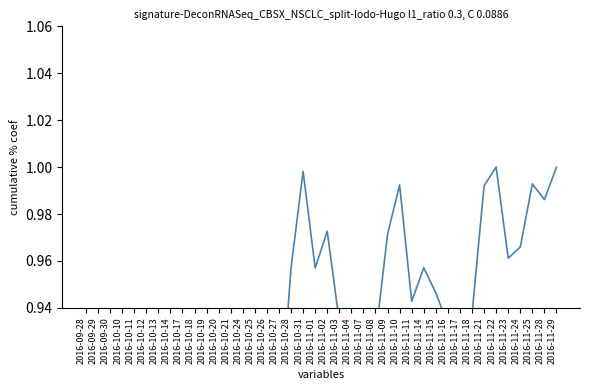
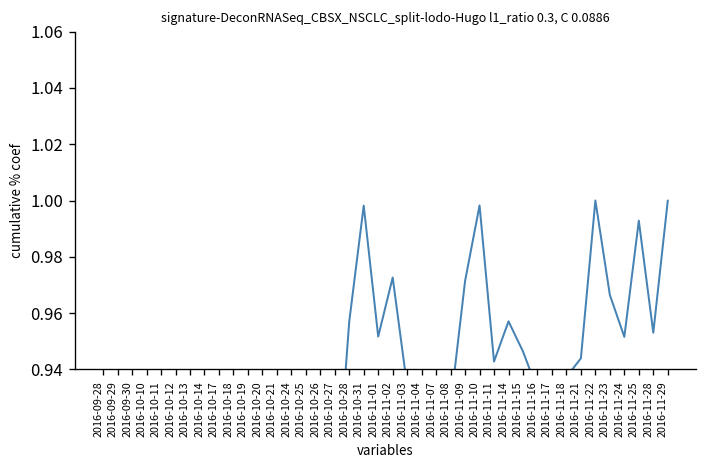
2016-11-01: 0.957 -> 0.952
2016-11-10: 0.992 -> 0.998
2016-11-21: 0.992 -> 0.944
2016-11-23: 0.961 -> 0.966
2016-11-24: 0.966 -> 0.952
2016-11-28: 0.986 -> 0.953
